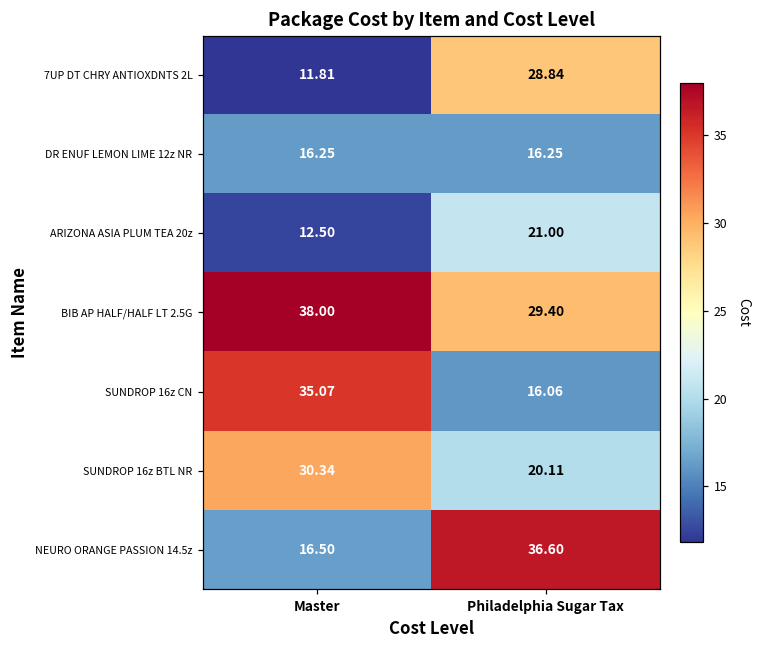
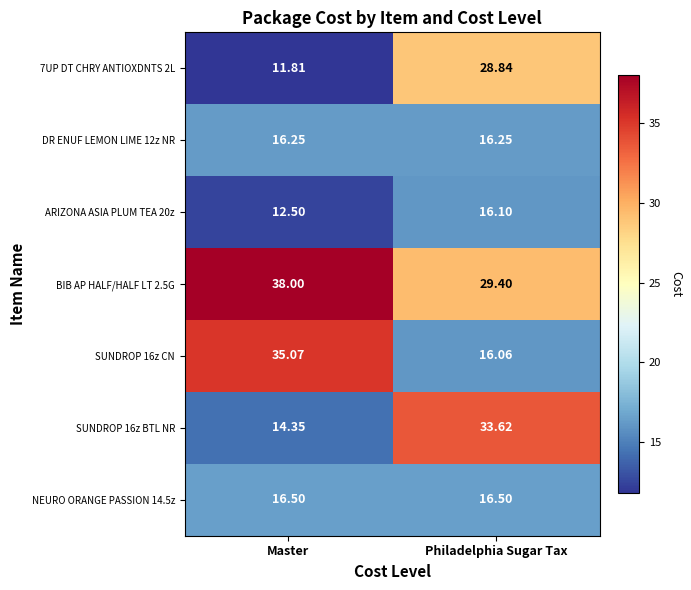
ARIZONA ASIA PLUM TEA 20z, Philadelphia Sugar Tax: 21.00 -> 16.10
SUNDROP 16z BTL NR, Master: 30.34 -> 14.35
SUNDROP 16z BTL NR, Philadelphia Sugar Tax: 20.11 -> 33.62
NEURO ORANGE PASSION 14.5z, Philadelphia Sugar Tax: 36.60 -> 16.50
